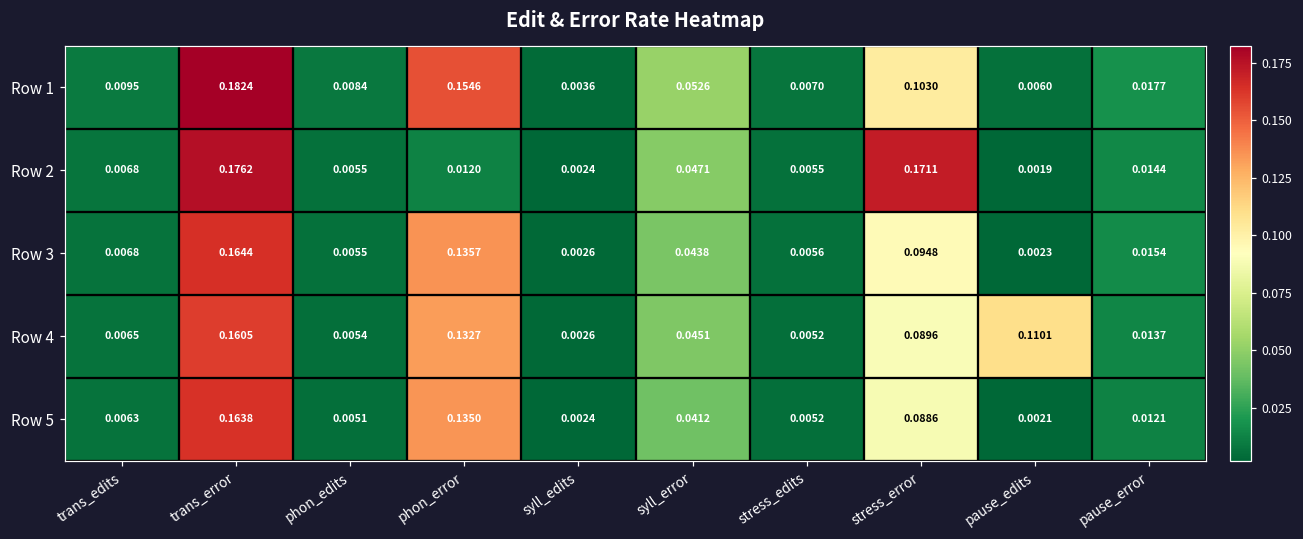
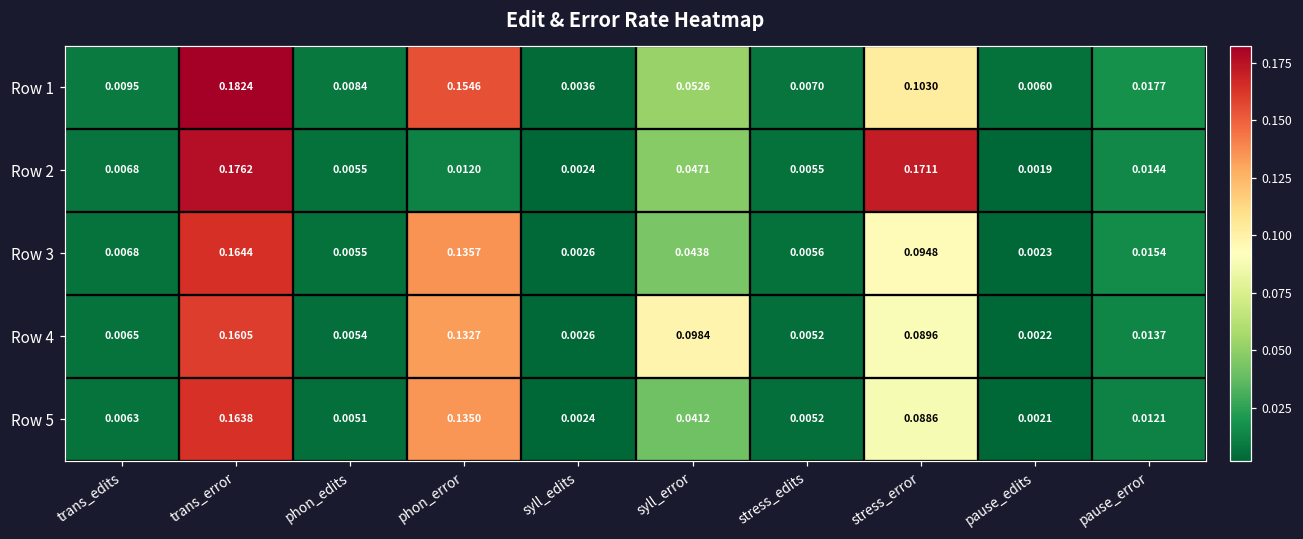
Row 4, syll_error: 0.0451 -> 0.0984
Row 4, pause_edits: 0.1101 -> 0.0022
